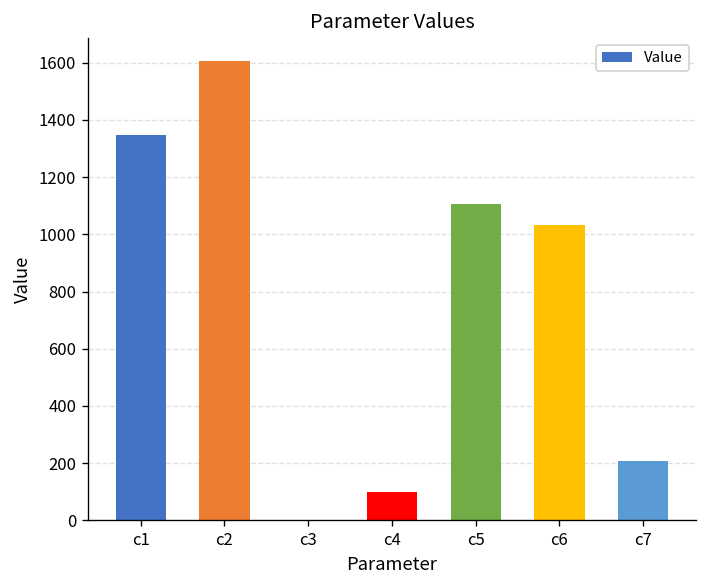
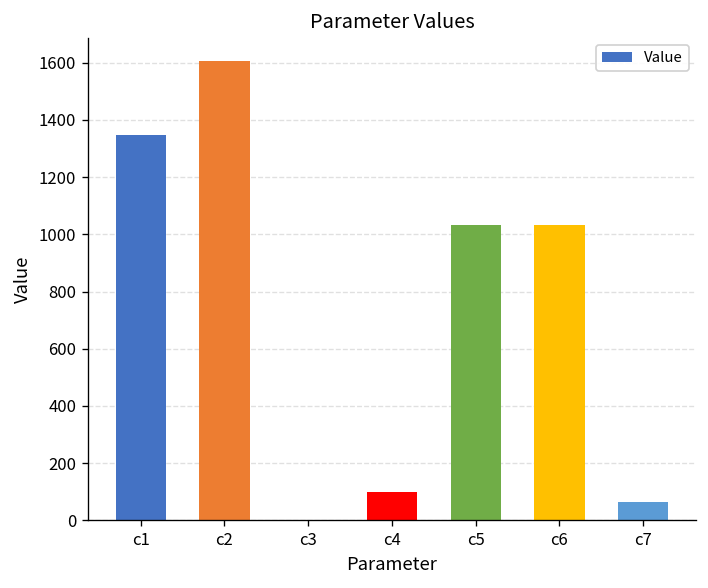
c5: 1110 -> 1030
c7: 210 -> 60
